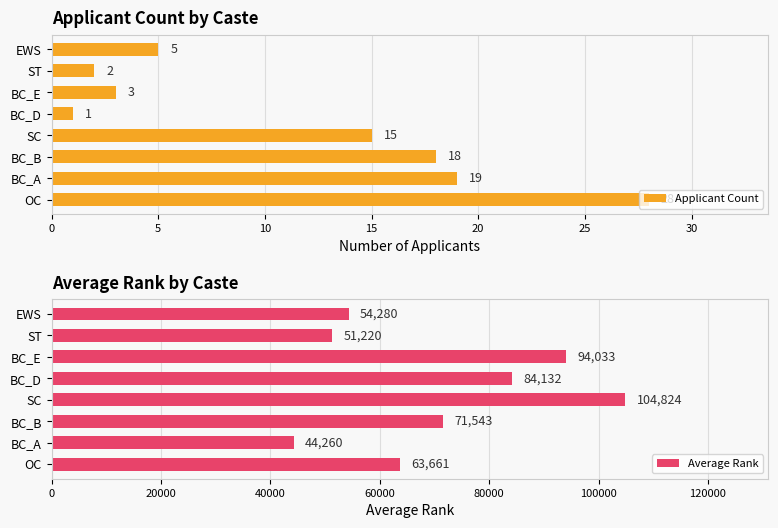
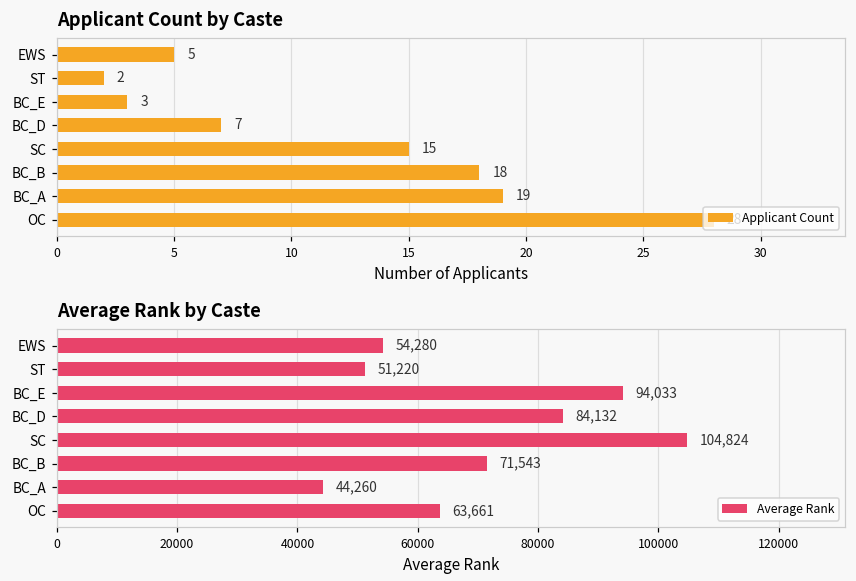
Applicant Count by Caste, BC_D: 1 -> 7
